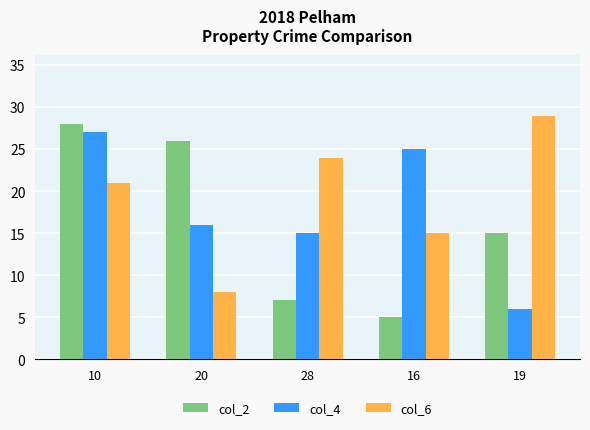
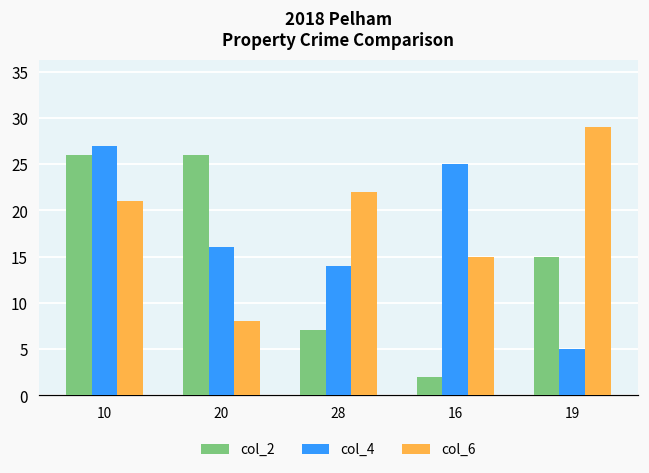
col_2, 10: 28 -> 26
col_4, 28: 15 -> 14
col_6, 28: 24 -> 22
col_2, 16: 5 -> 2
col_4, 19: 6 -> 5
